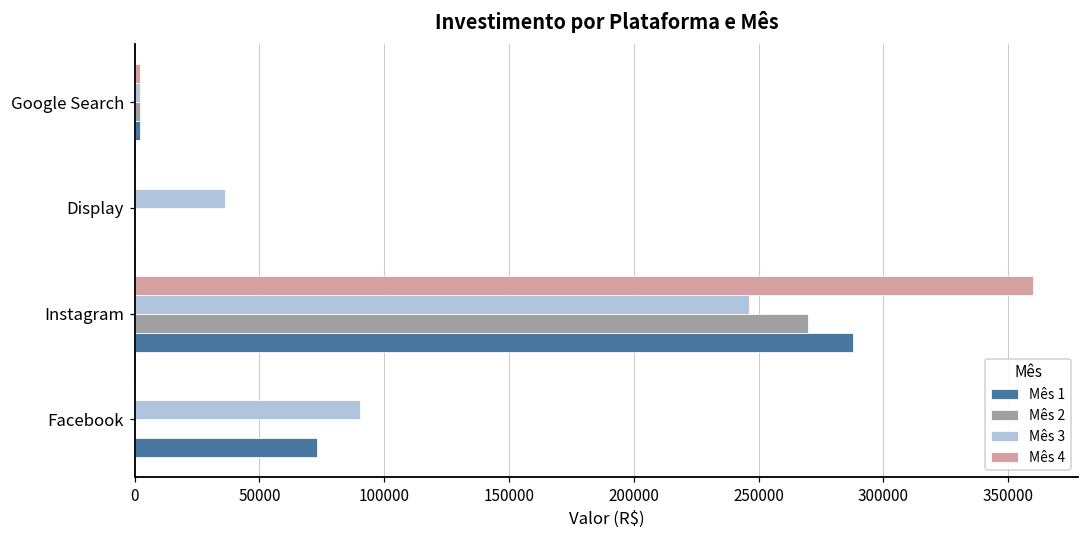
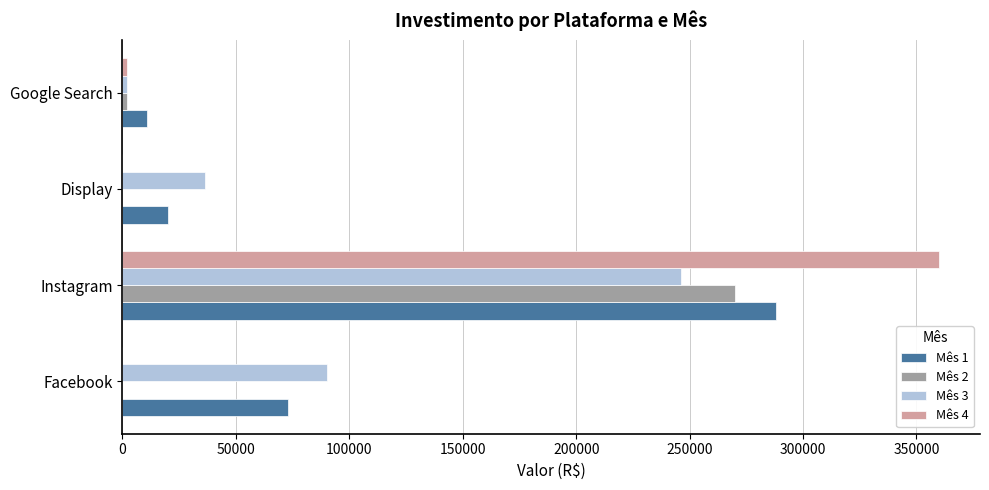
Mês 1, Google Search: 2000 -> 11000
Mês 1, Display: 0 -> 20000
